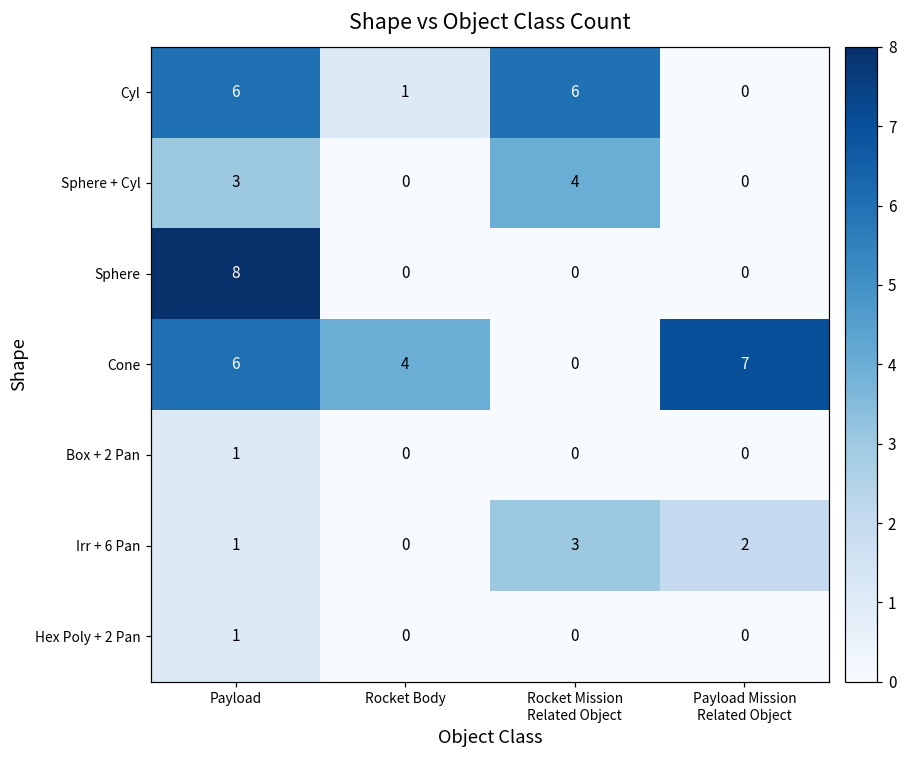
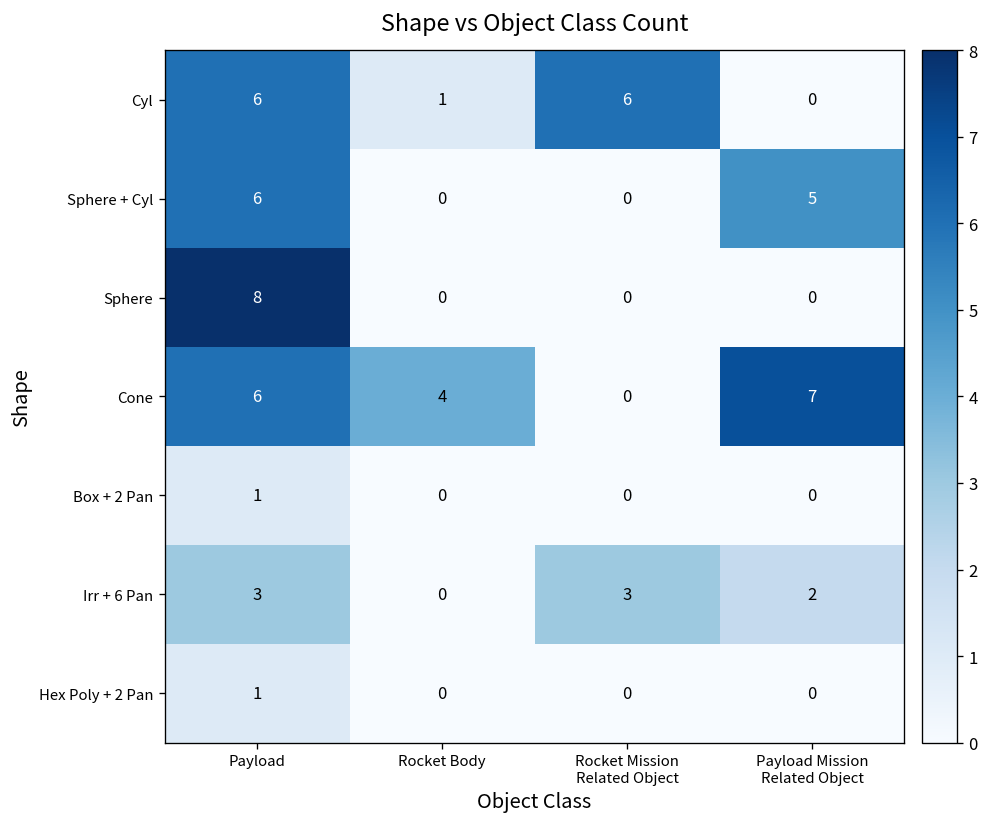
Sphere + Cyl, Payload: 3 -> 6
Sphere + Cyl, Rocket Mission Related Object: 4 -> 0
Sphere + Cyl, Payload Mission Related Object: 0 -> 5
Irr + 6 Pan, Payload: 1 -> 3
